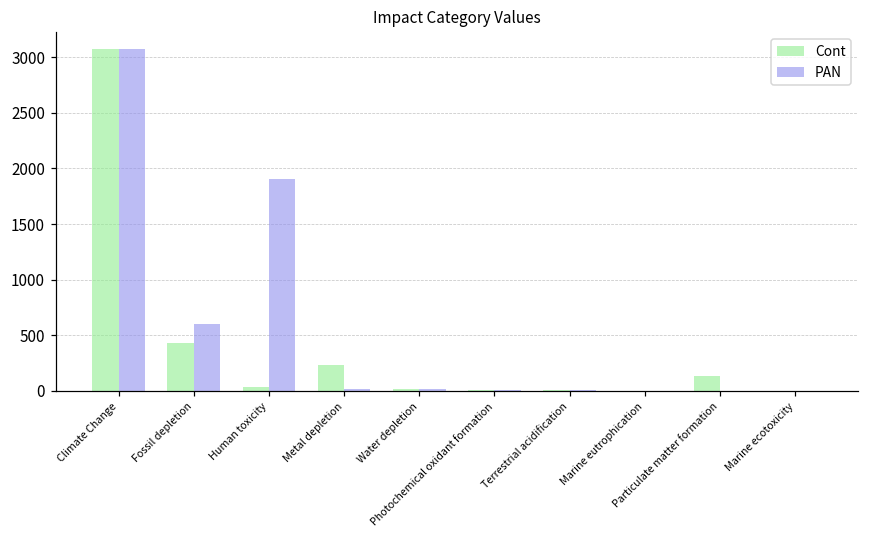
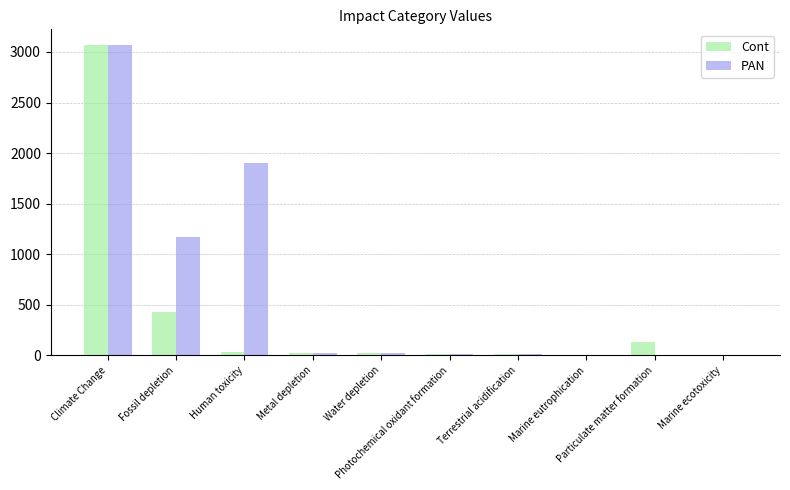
PAN, Fossil depletion: 600 -> 1170
Cont, Metal depletion: 230 -> 20
